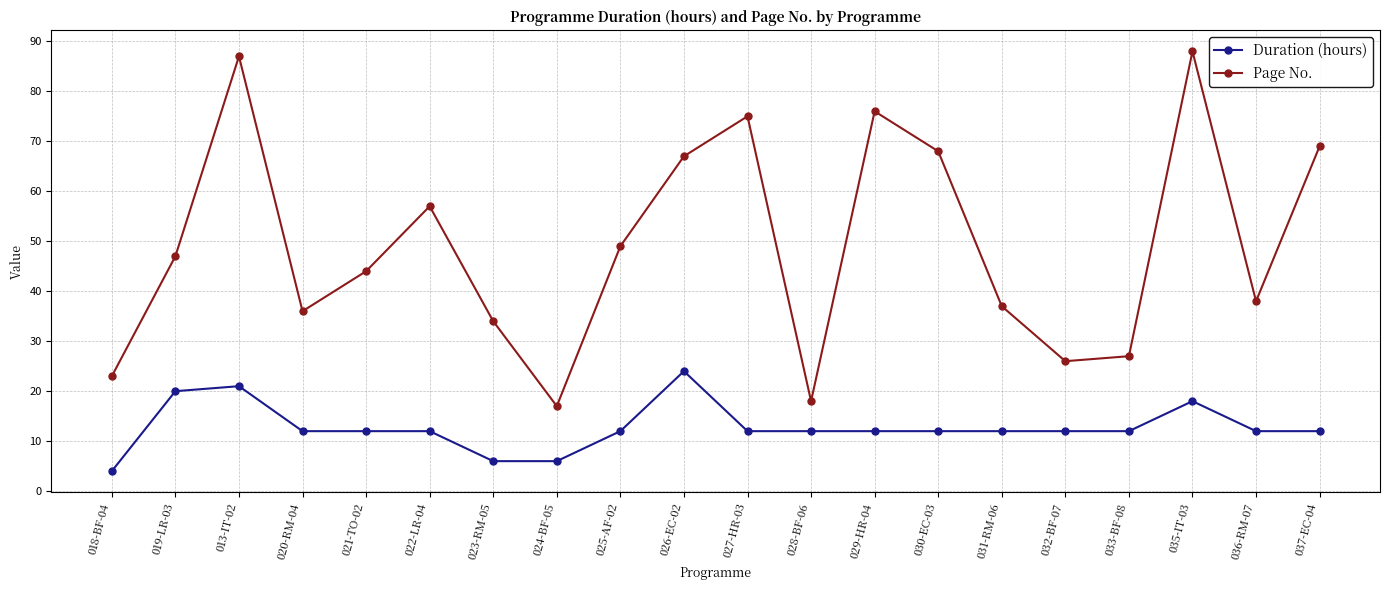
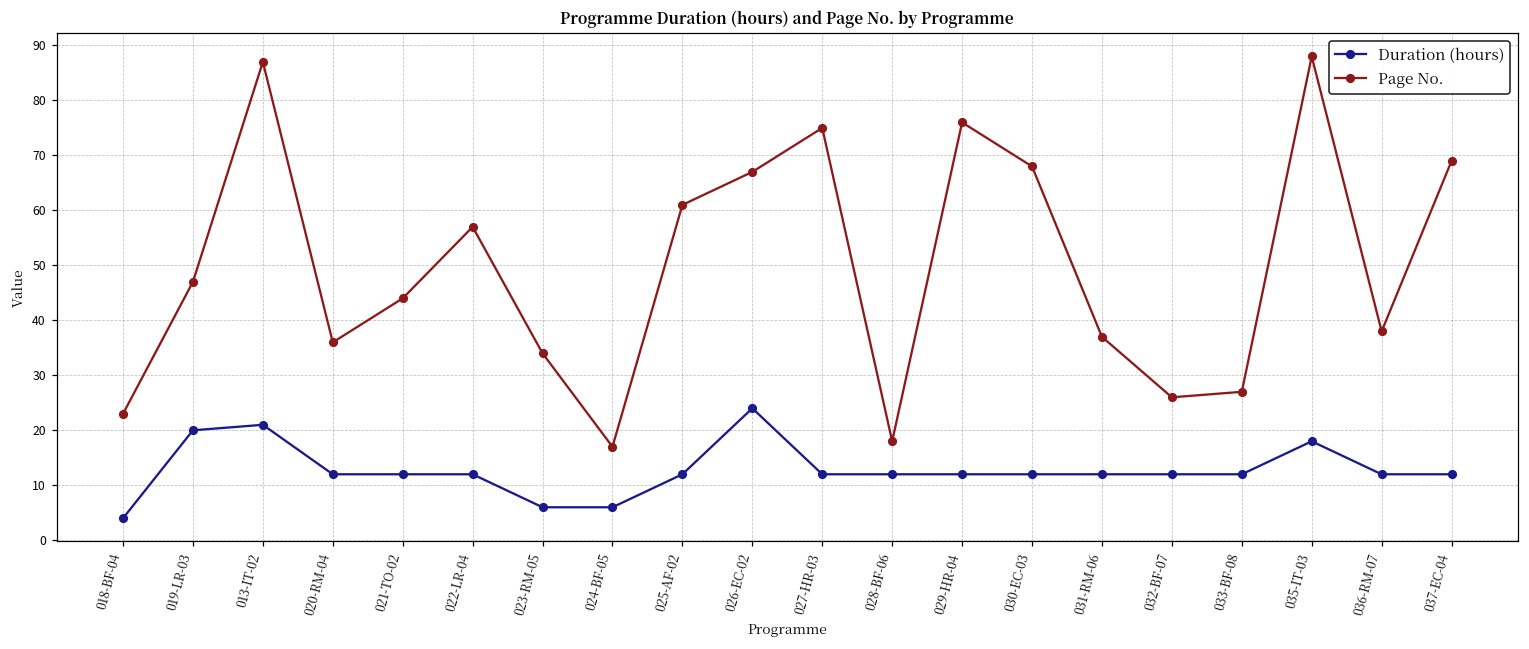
Page No., 025-AF-02: 49 -> 61
